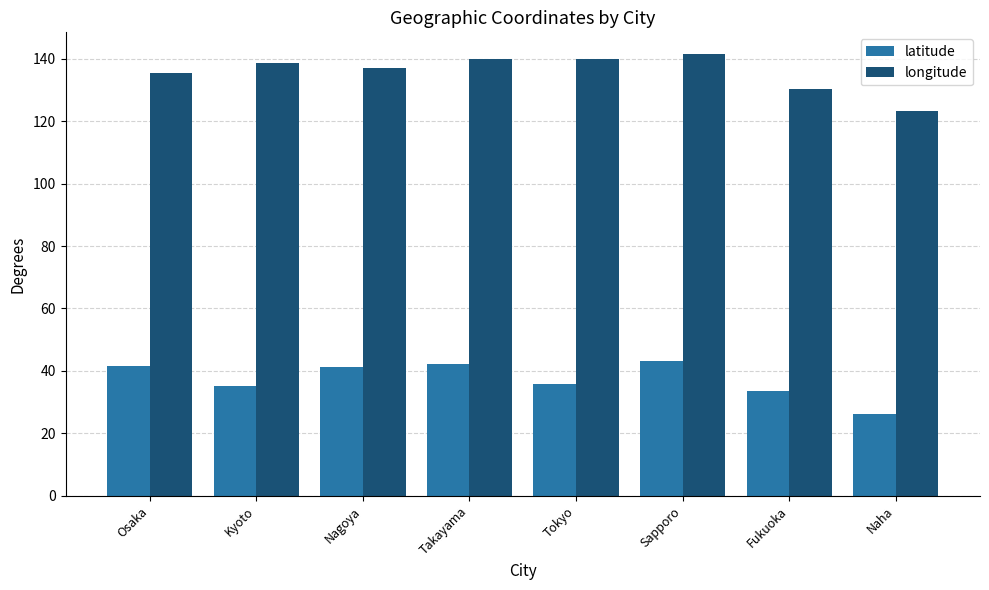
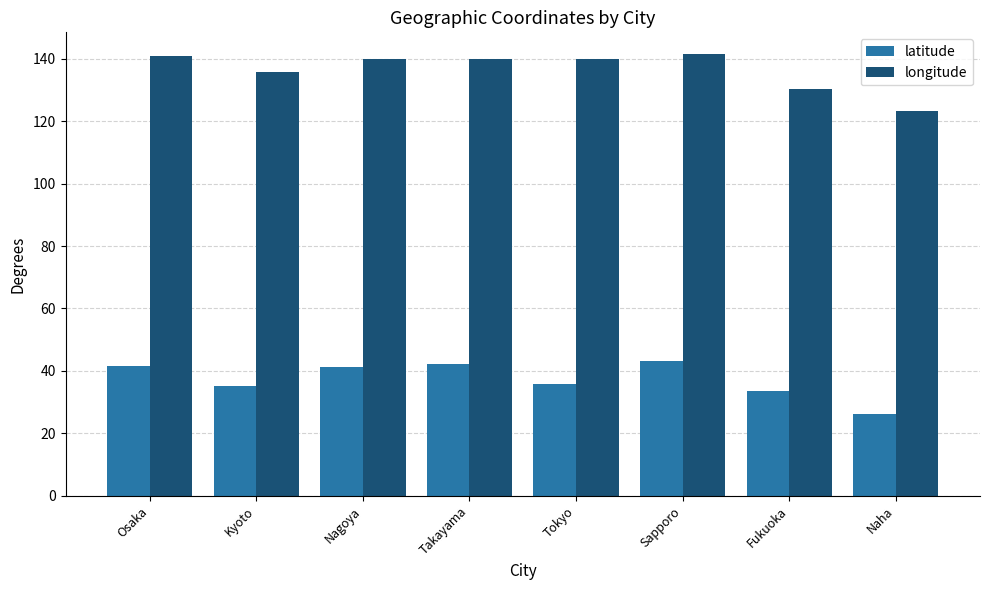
longitude, Osaka: 135 -> 141
longitude, Kyoto: 138 -> 136
longitude, Nagoya: 137 -> 140
